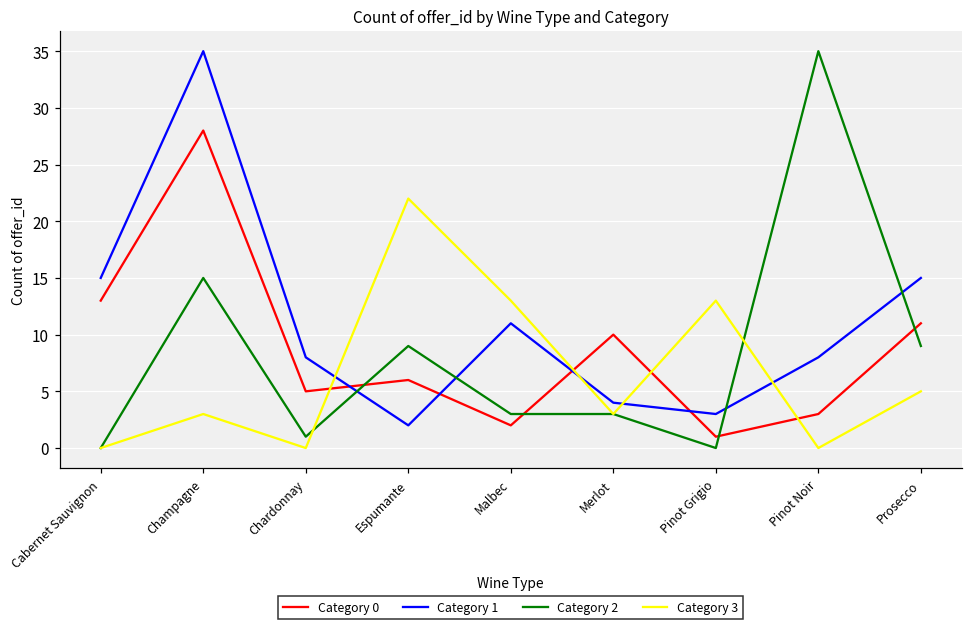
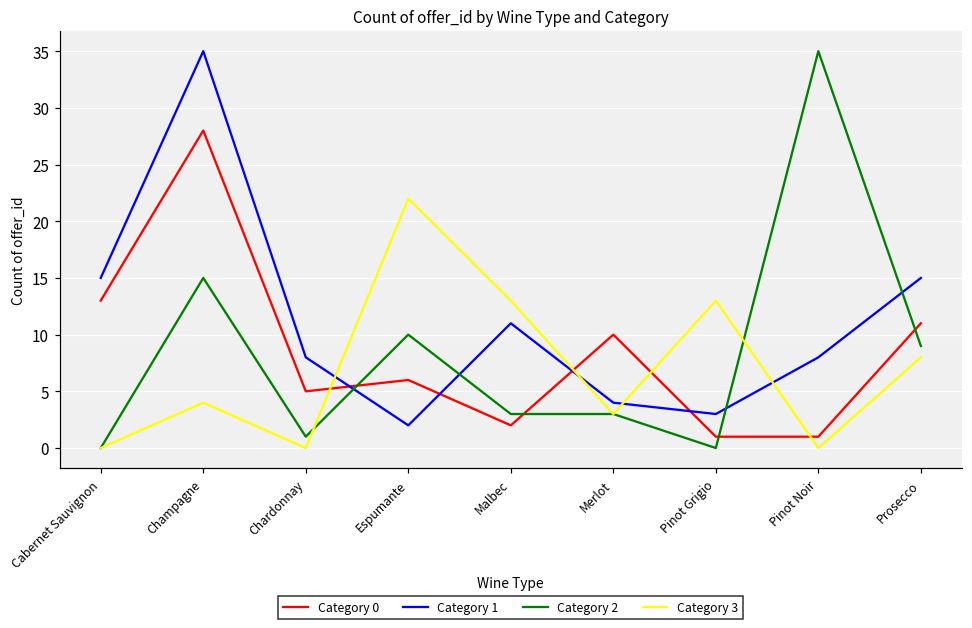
Category 3, Champagne: 3 -> 4
Category 2, Espumante: 9 -> 10
Category 0, Pinot Noir: 3 -> 1
Category 3, Prosecco: 5 -> 8
